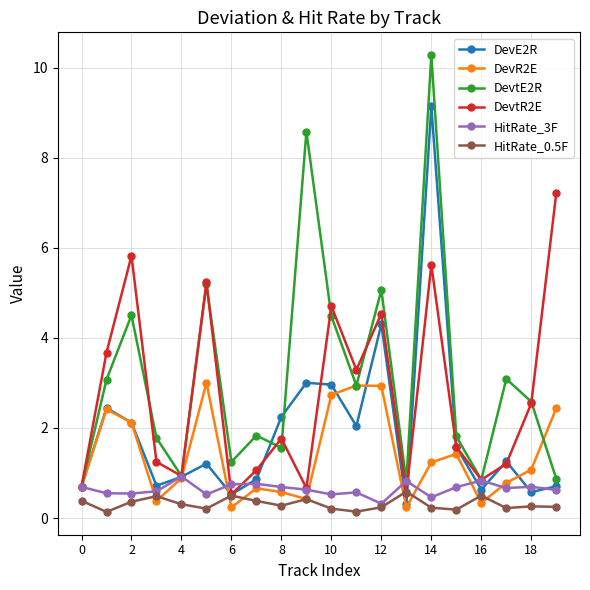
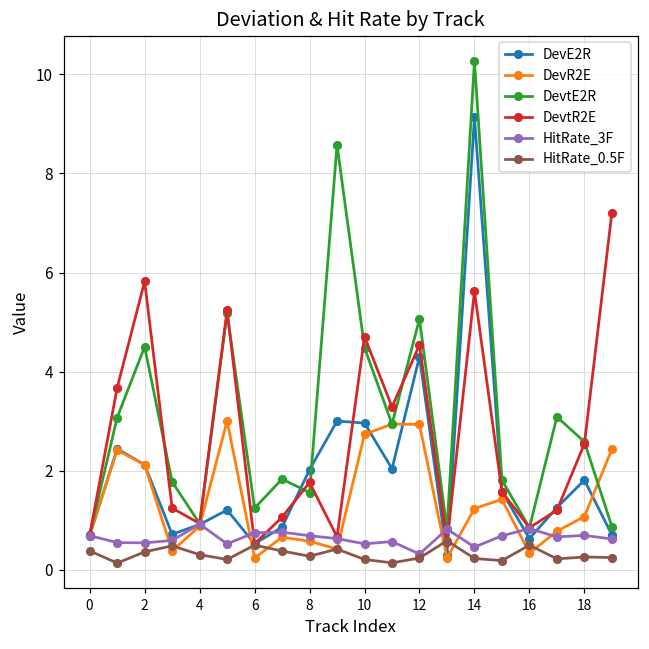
DevE2R, 8: 2.2 -> 2.0
DevE2R, 18: 0.6 -> 1.8
